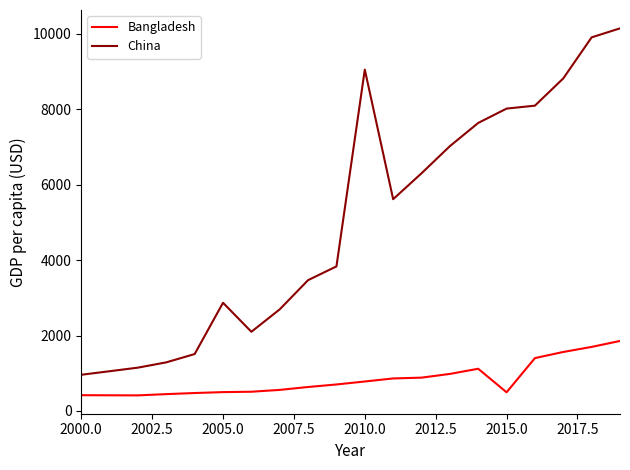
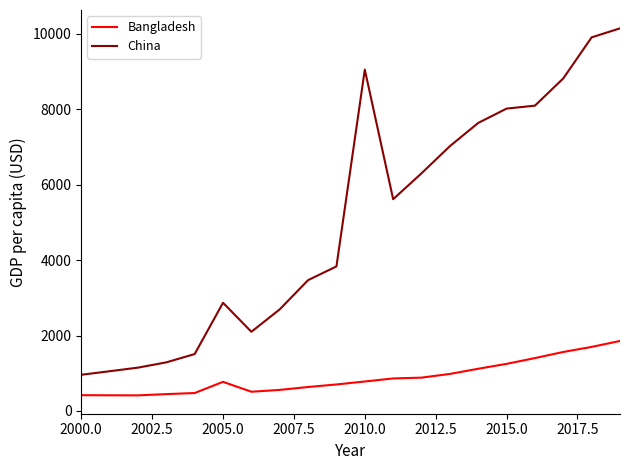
Bangladesh, 2005.0: 500 -> 800
Bangladesh, 2015.0: 500 -> 1200
